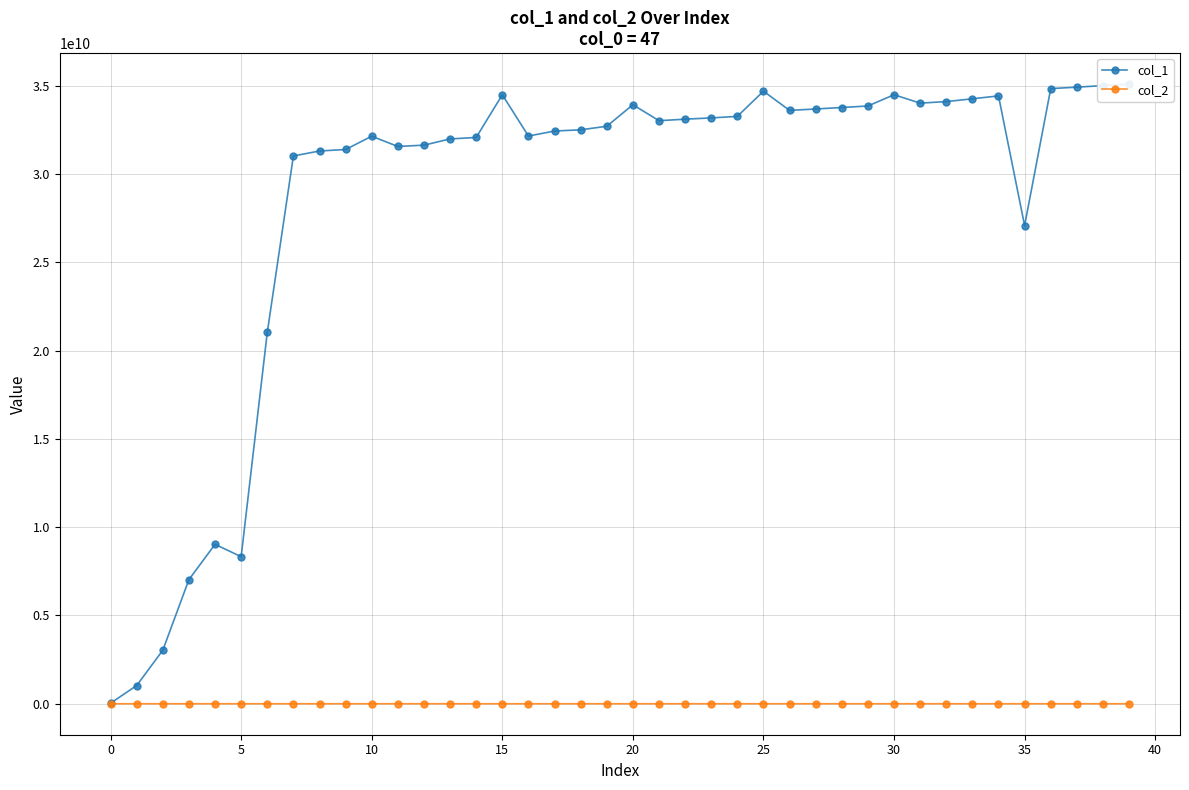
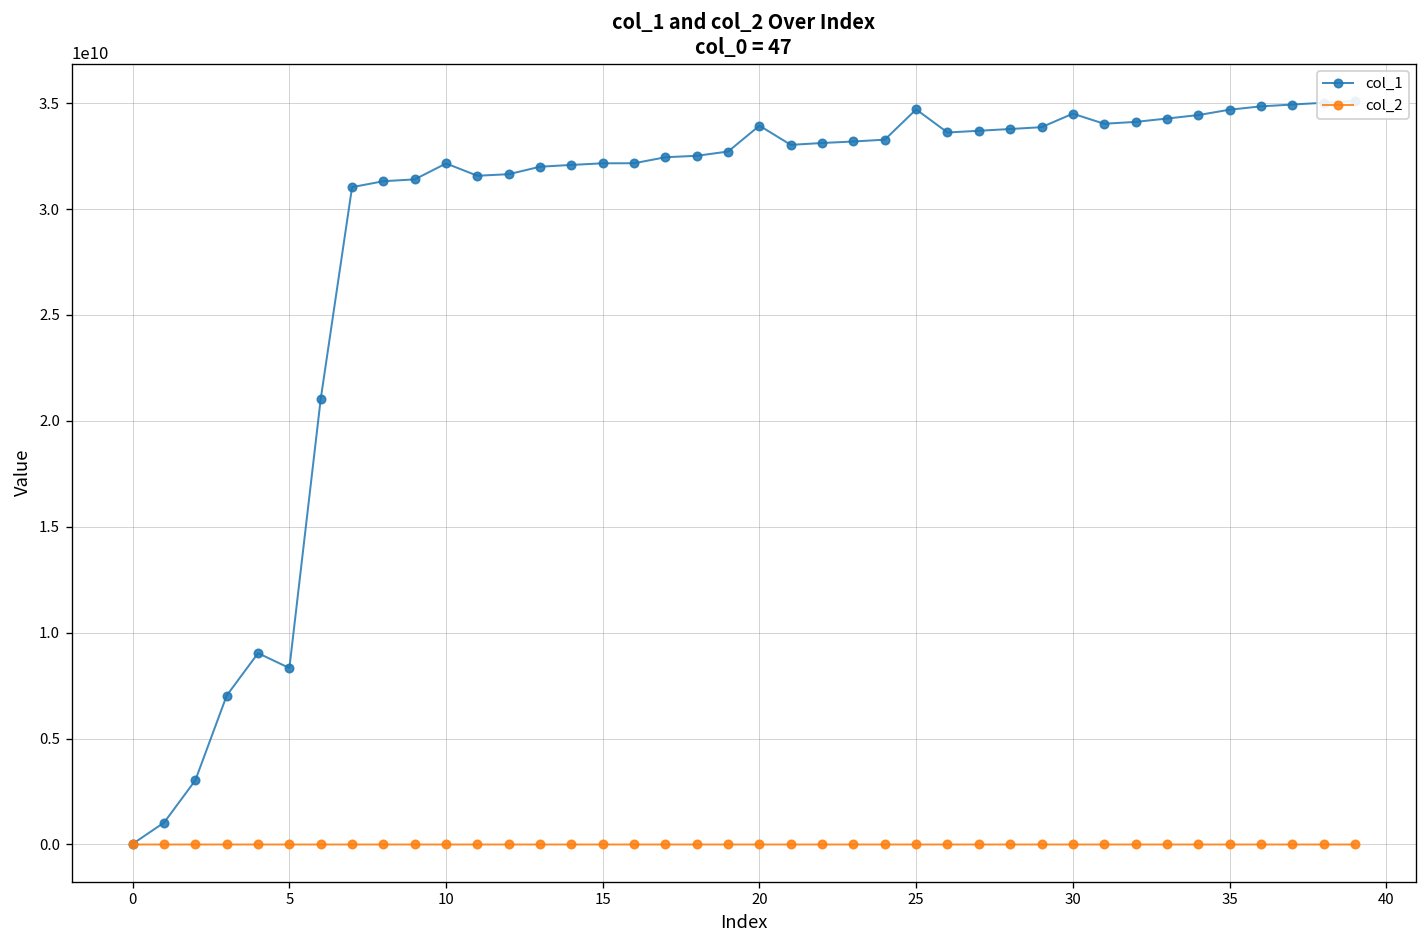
col_1, 15: 34500000000 -> 32200000000
col_1, 35: 27100000000 -> 34700000000
